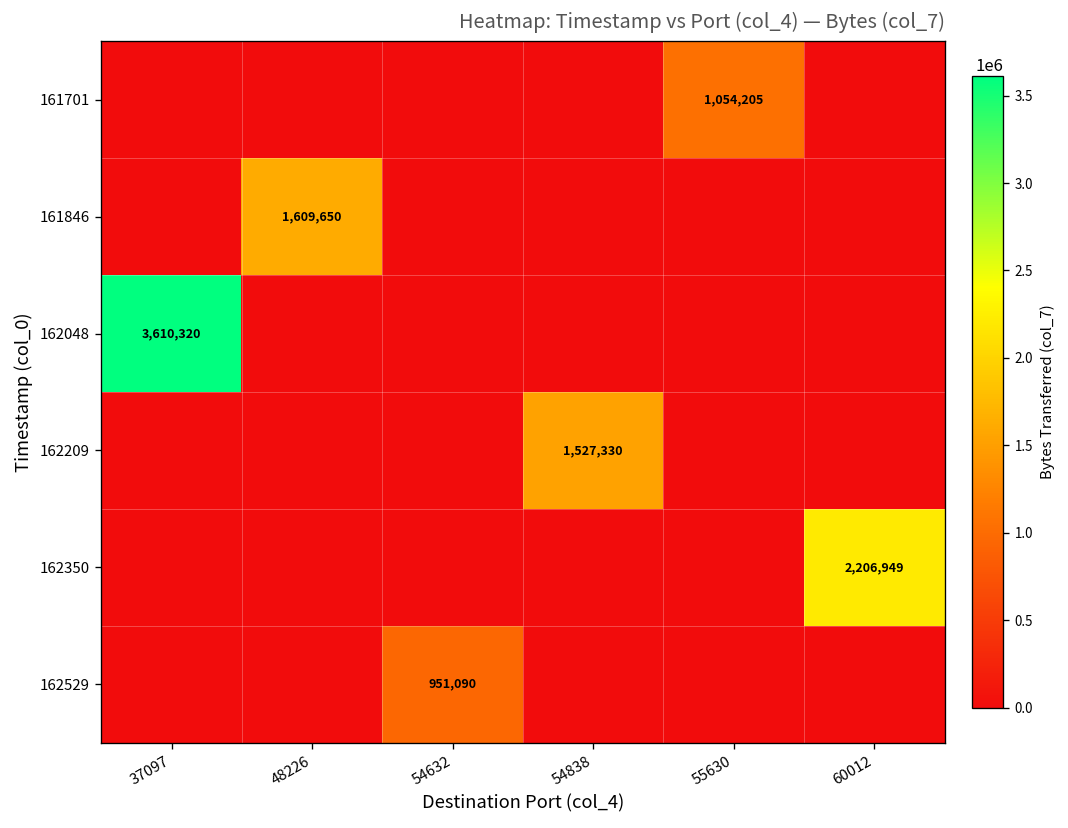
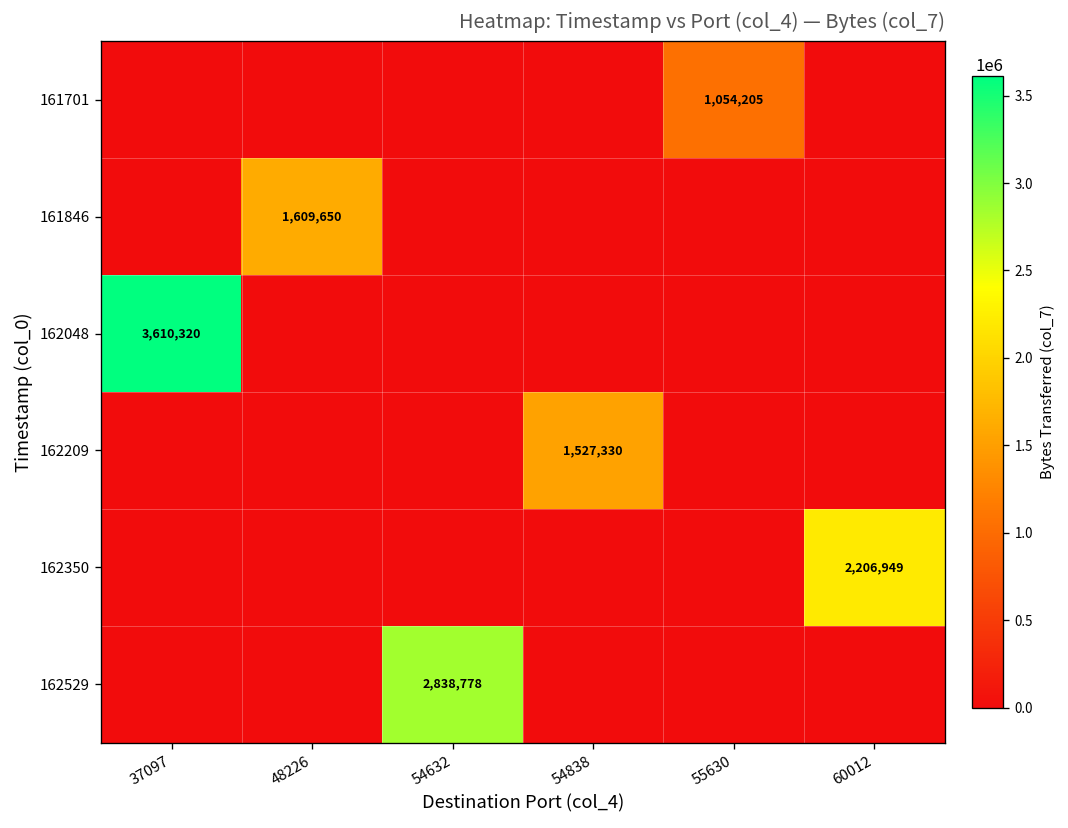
162529, 54632: 951,090 -> 2,838,778
